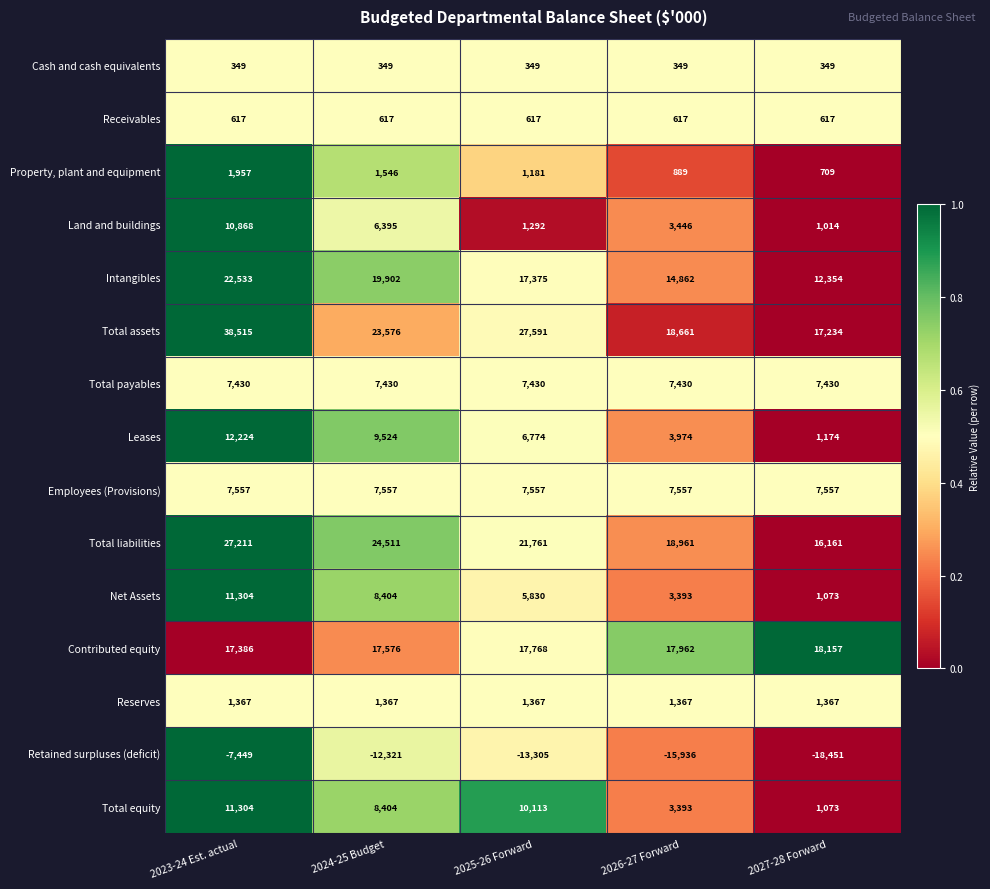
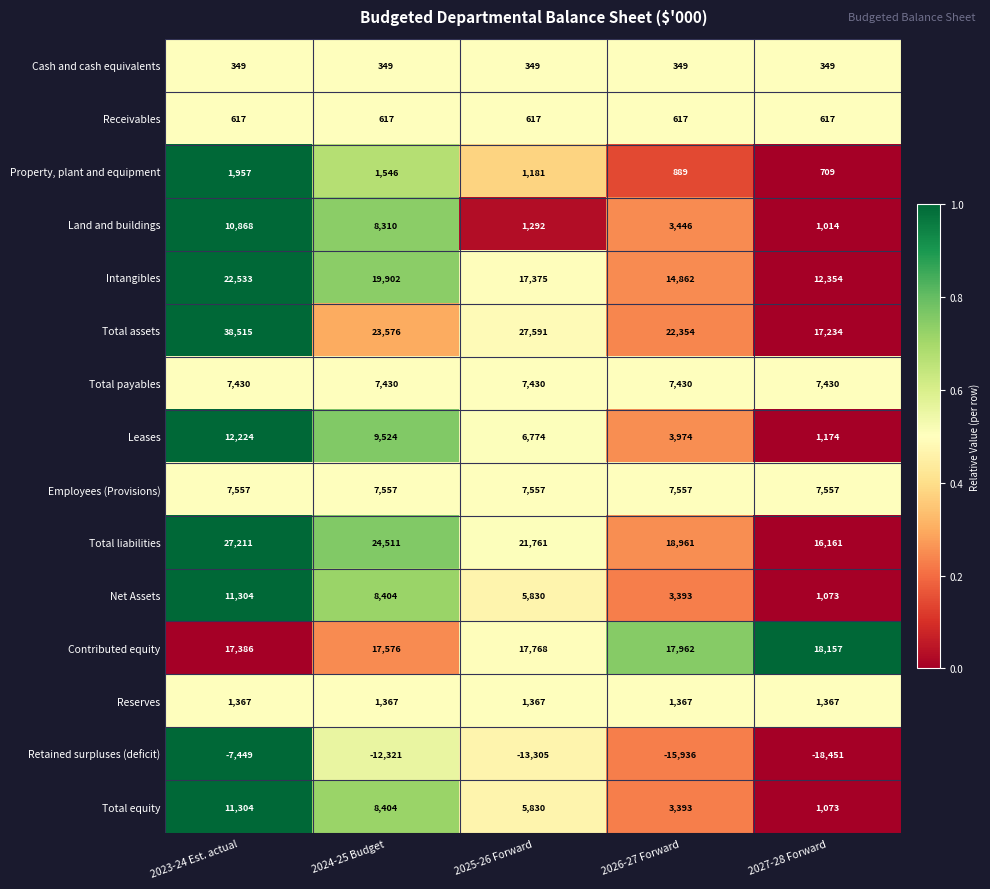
Land and buildings, 2024-25 Budget: 6,395 -> 8,310
Total assets, 2026-27 Forward: 18,661 -> 22,354
Total equity, 2025-26 Forward: 10,113 -> 5,830
